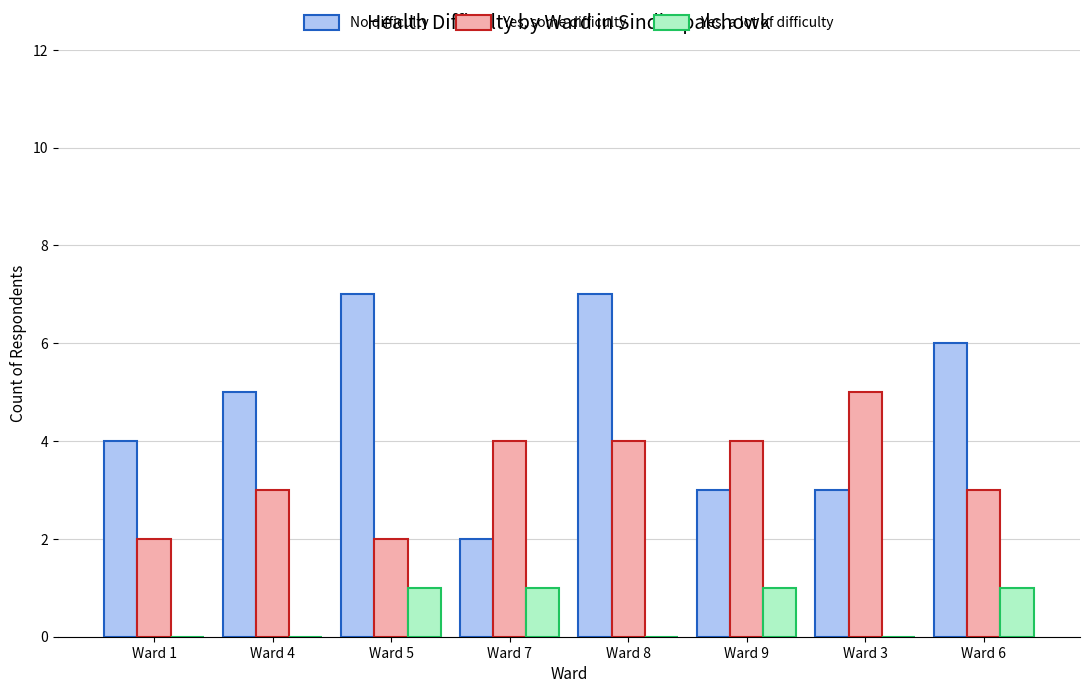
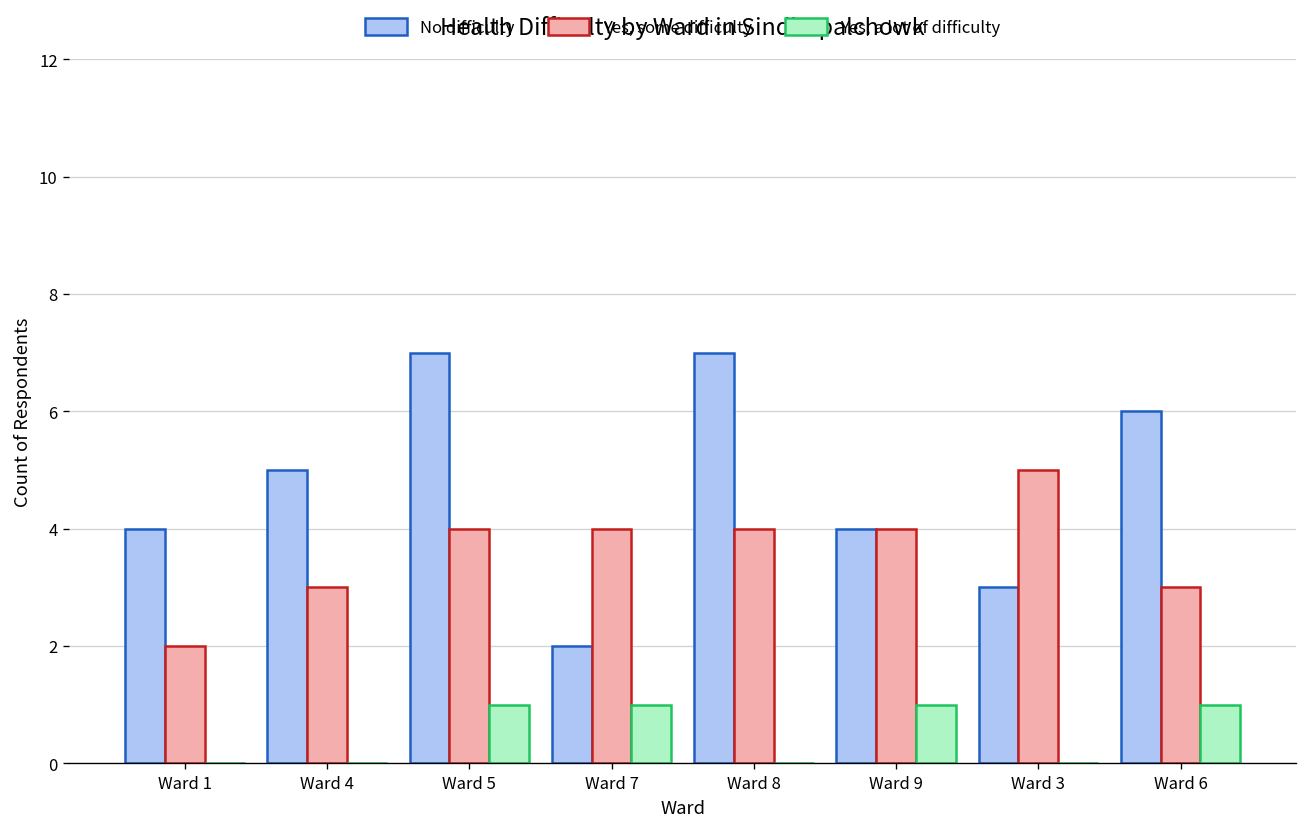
Yes, some difficulty, Ward 5: 2 -> 4
No difficulty, Ward 9: 3 -> 4
